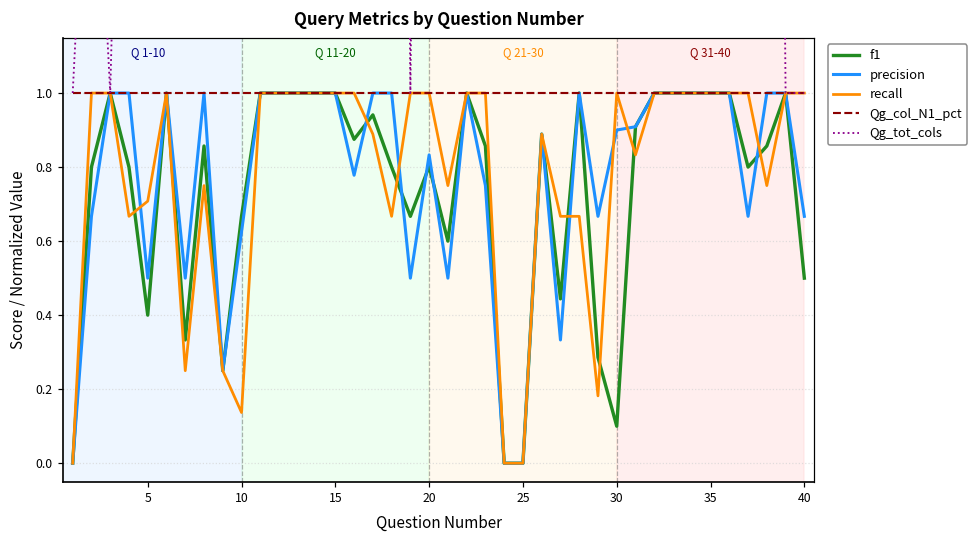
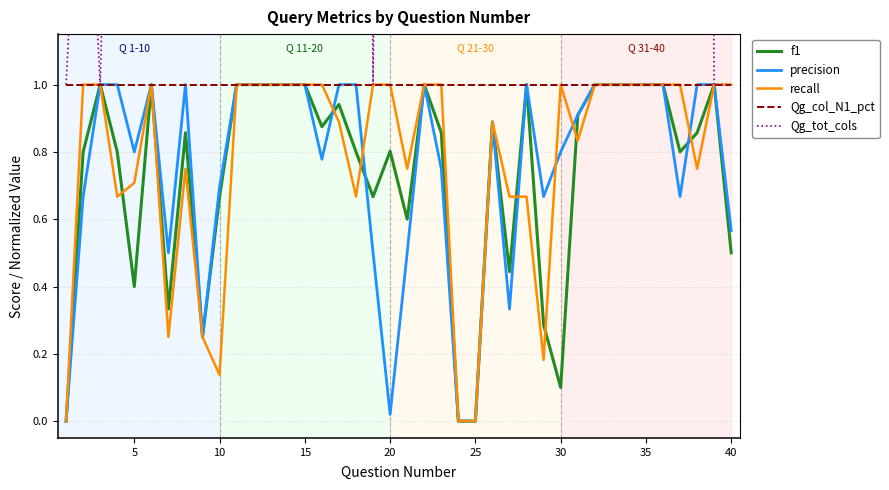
precision, 5: 0.5 -> 0.8
precision, 10: 0.63 -> 0.70
precision, 20: 0.83 -> 0.02
precision, 30: 0.9 -> 0.8
precision, 40: 0.67 -> 0.57
